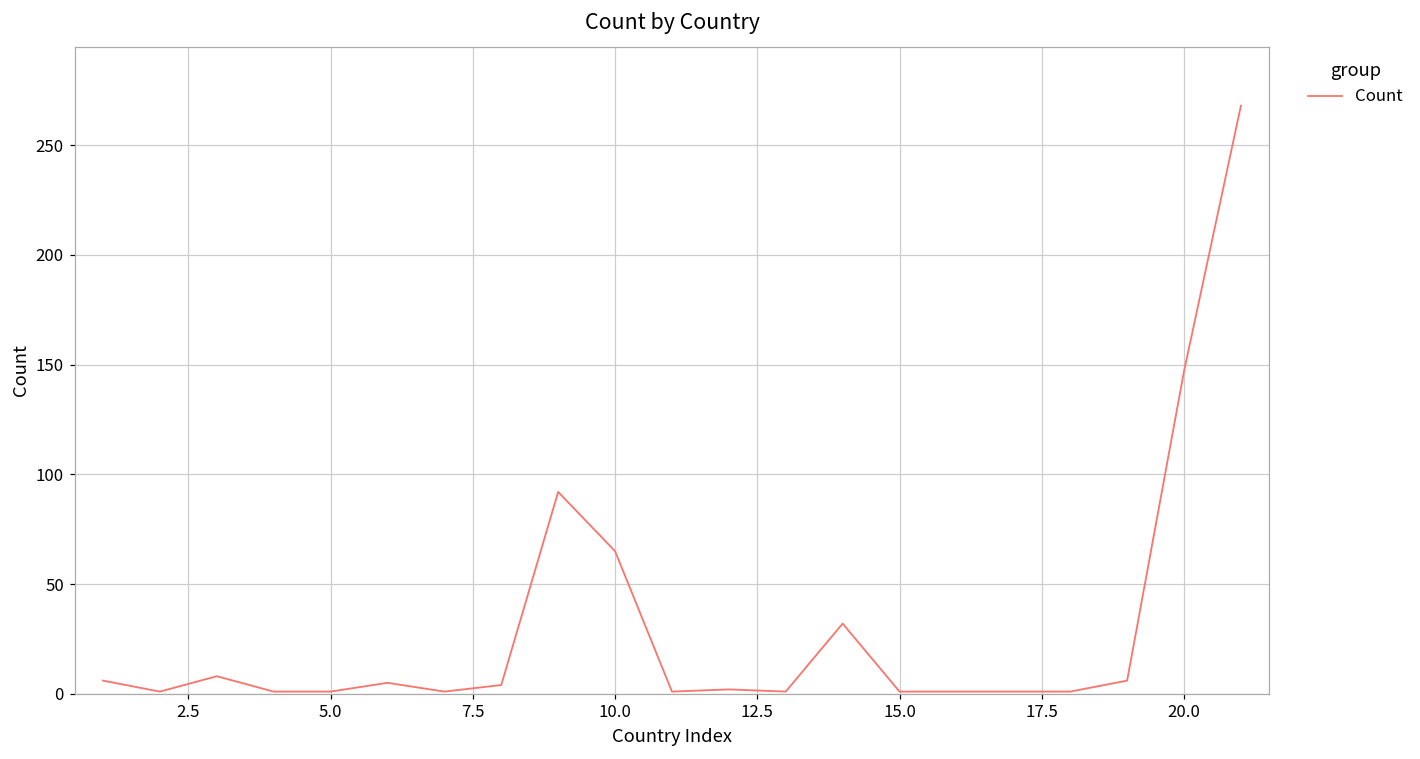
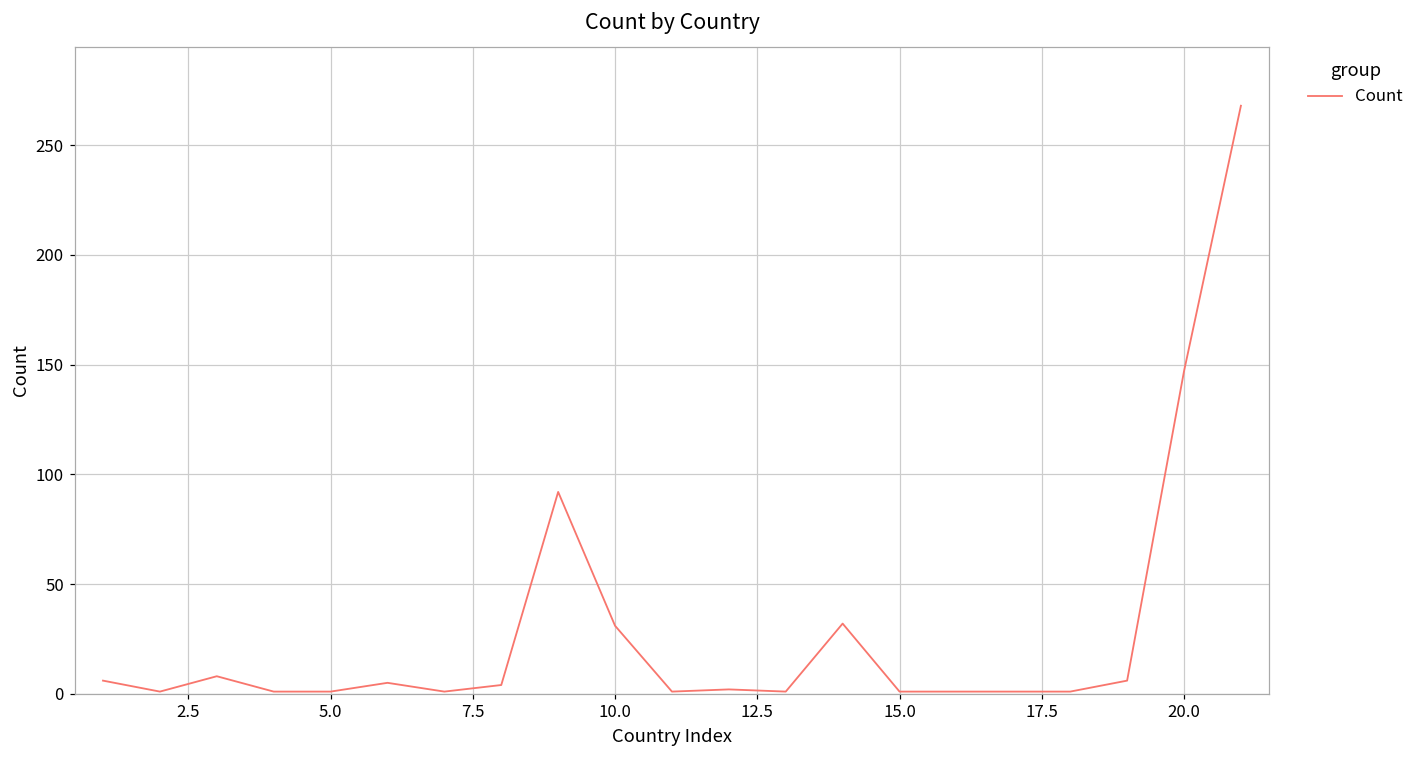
10.0: 65 -> 31
